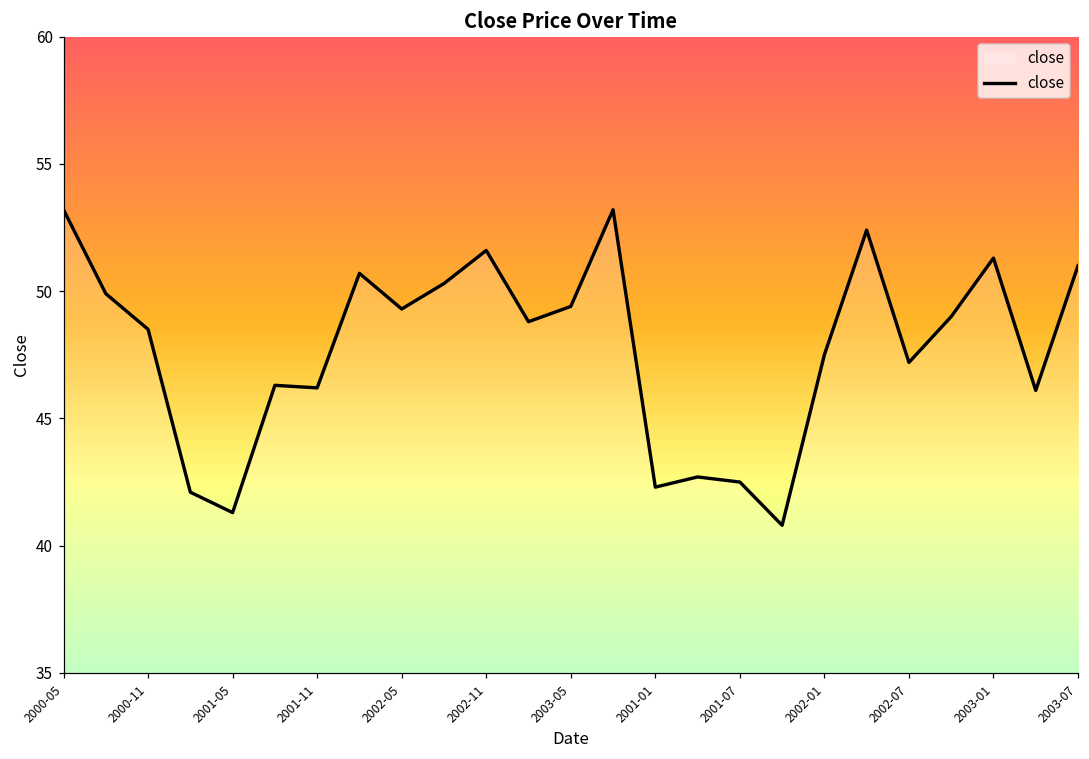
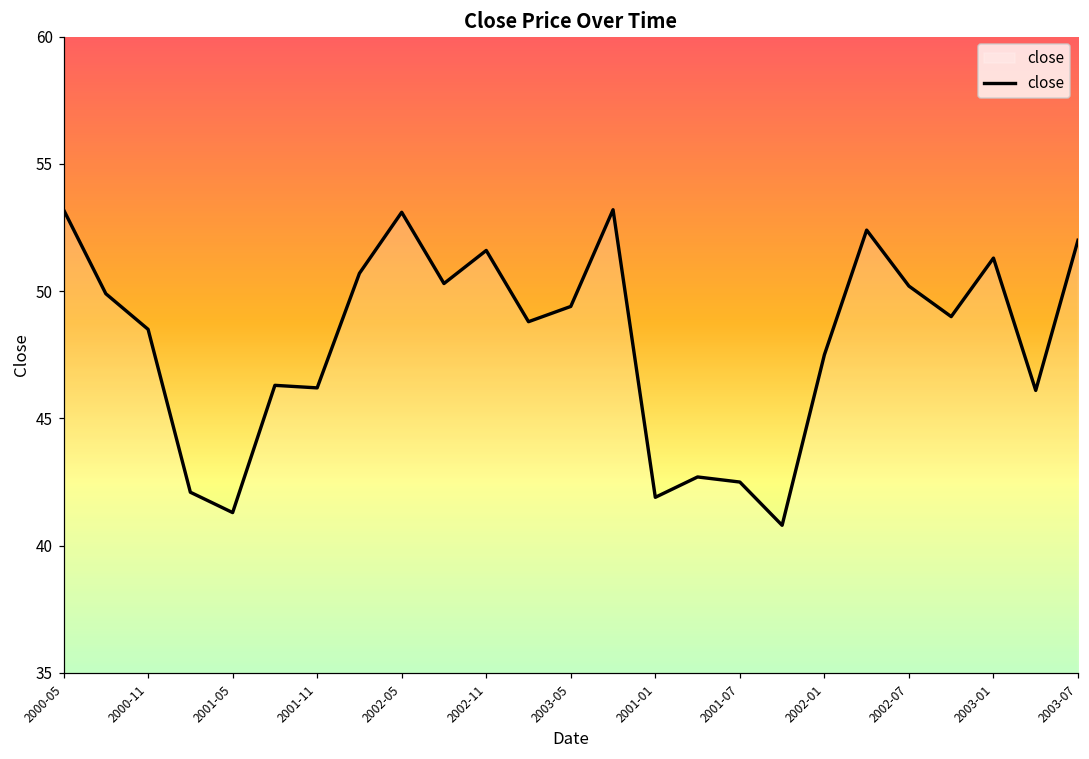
2002-05: 49.3 -> 53.1
2001-01: 42.3 -> 41.9
2002-07: 47.2 -> 50.2
2003-07: 51 -> 52
